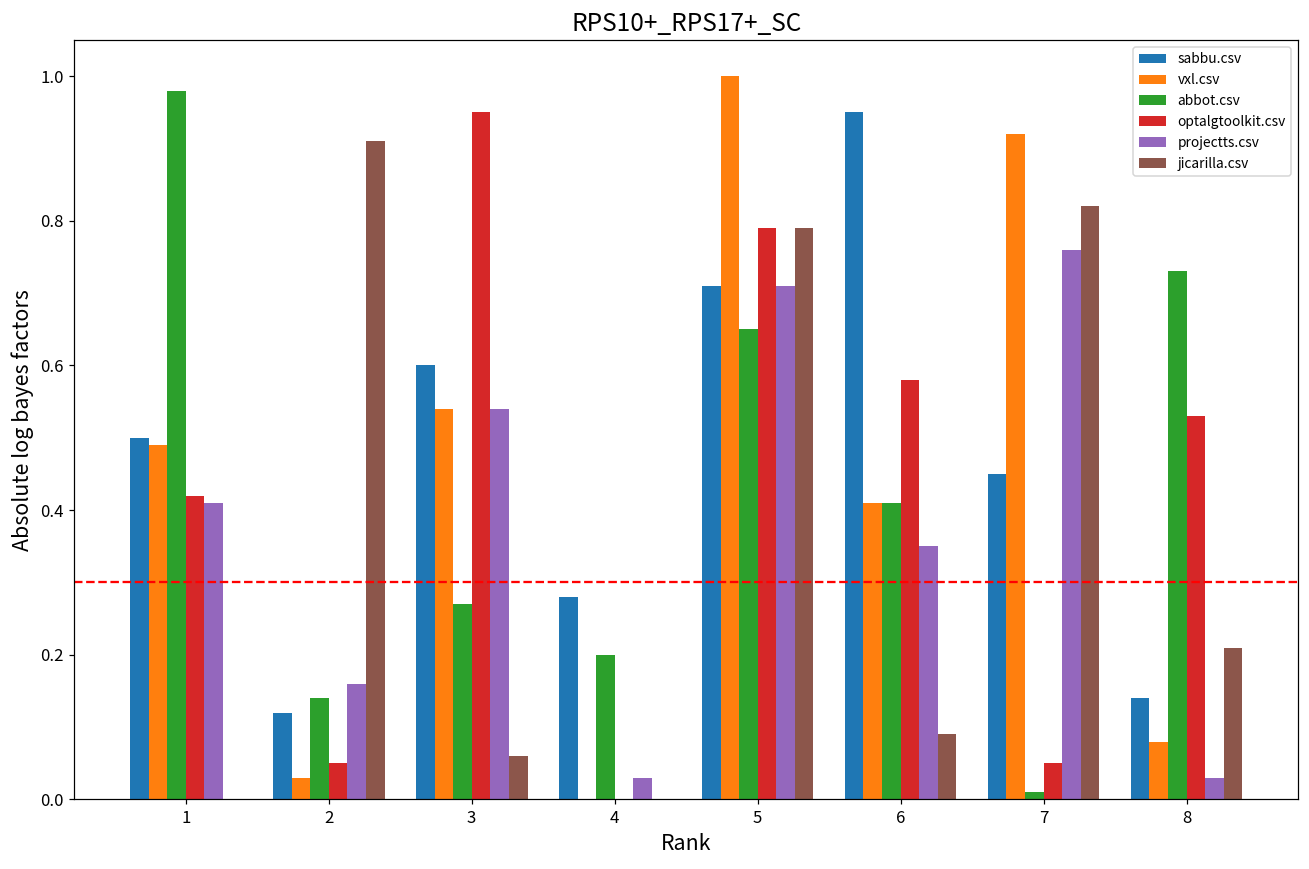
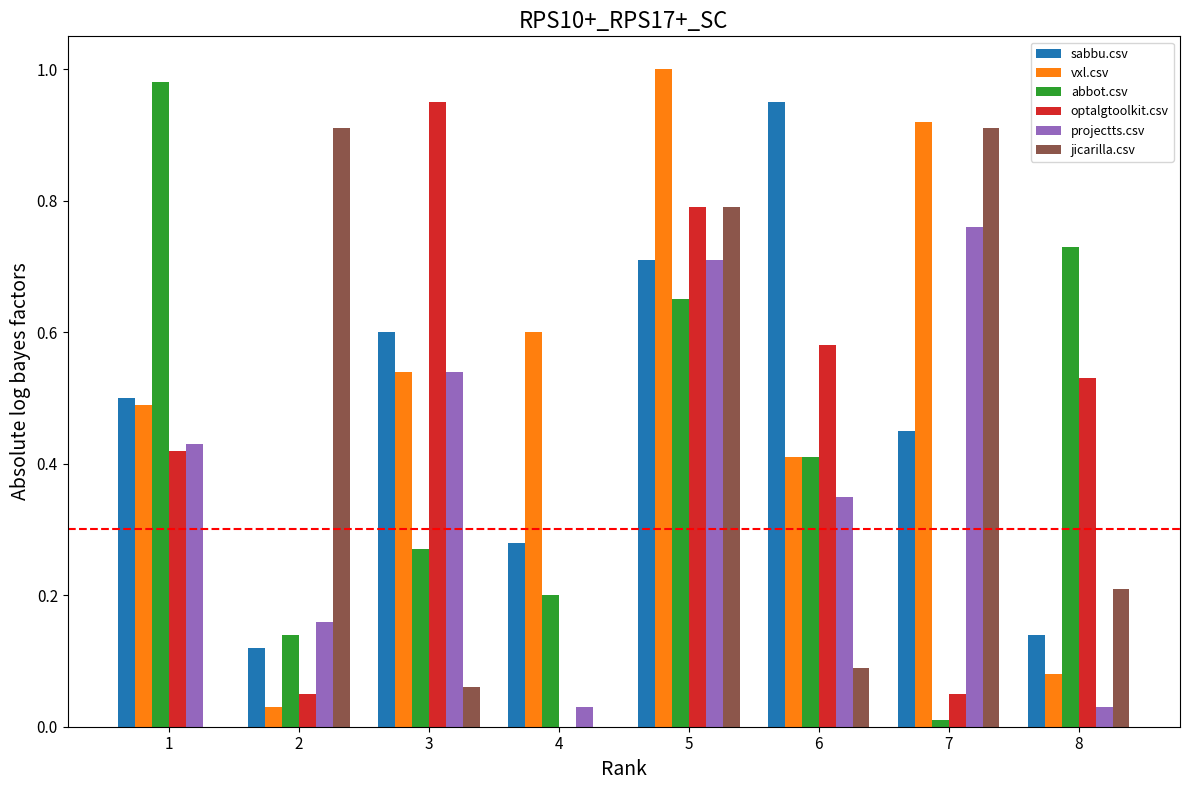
projectts.csv, 1: 0.41 -> 0.43
vxl.csv, 4: 0.0 -> 0.6
jicarilla.csv, 7: 0.82 -> 0.91
